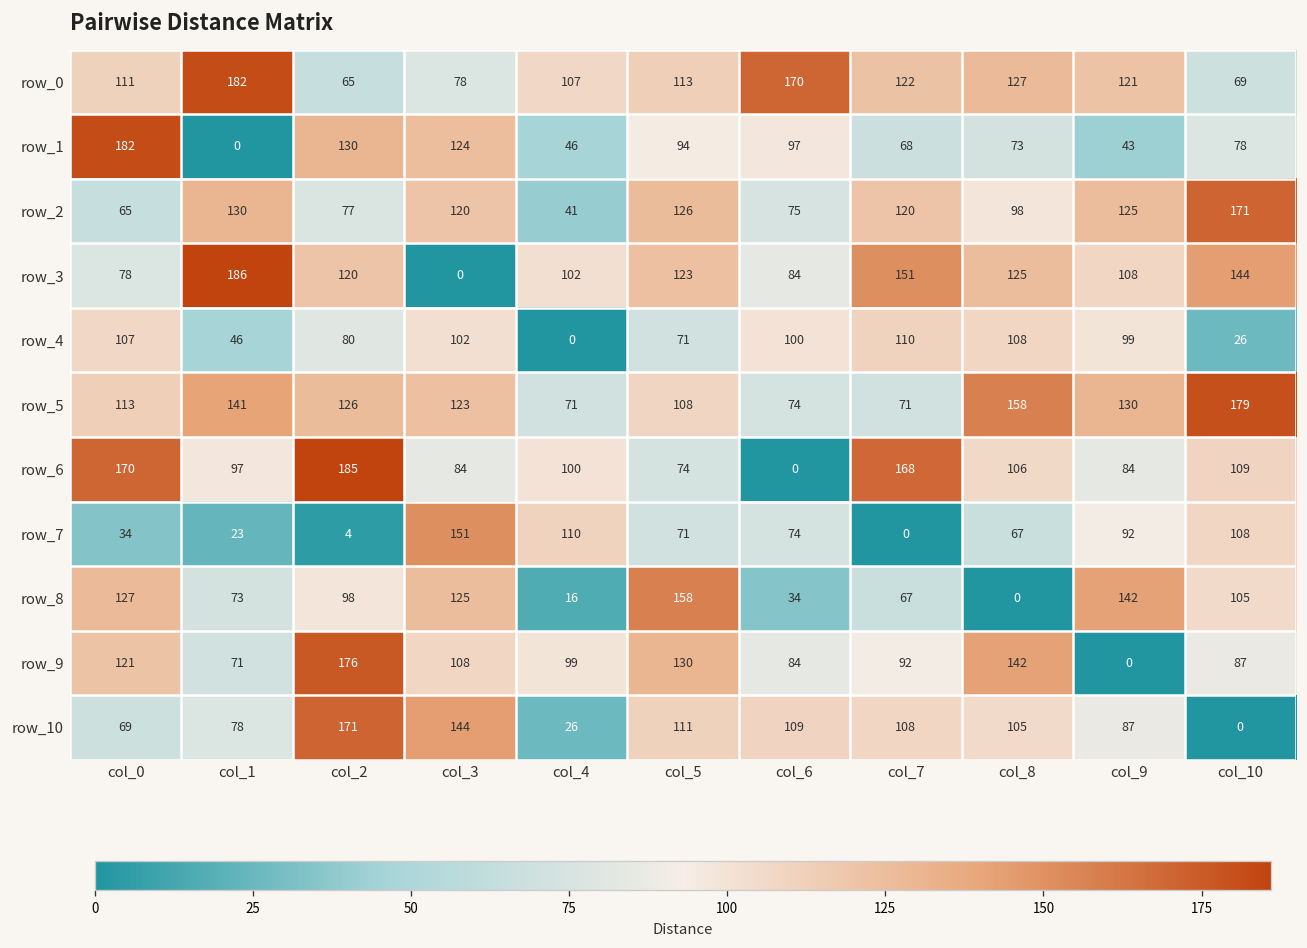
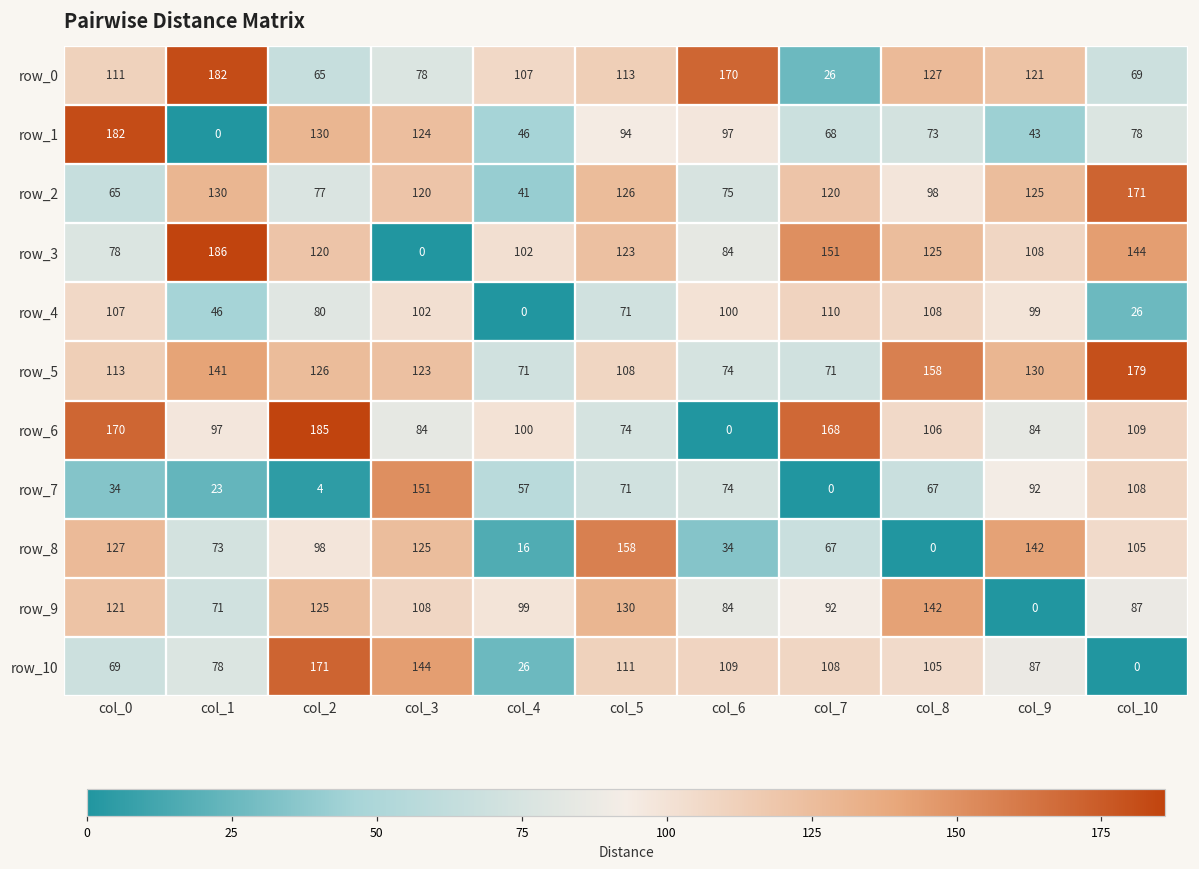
row_0, col_7: 122 -> 26
row_7, col_4: 110 -> 57
row_9, col_2: 176 -> 125
